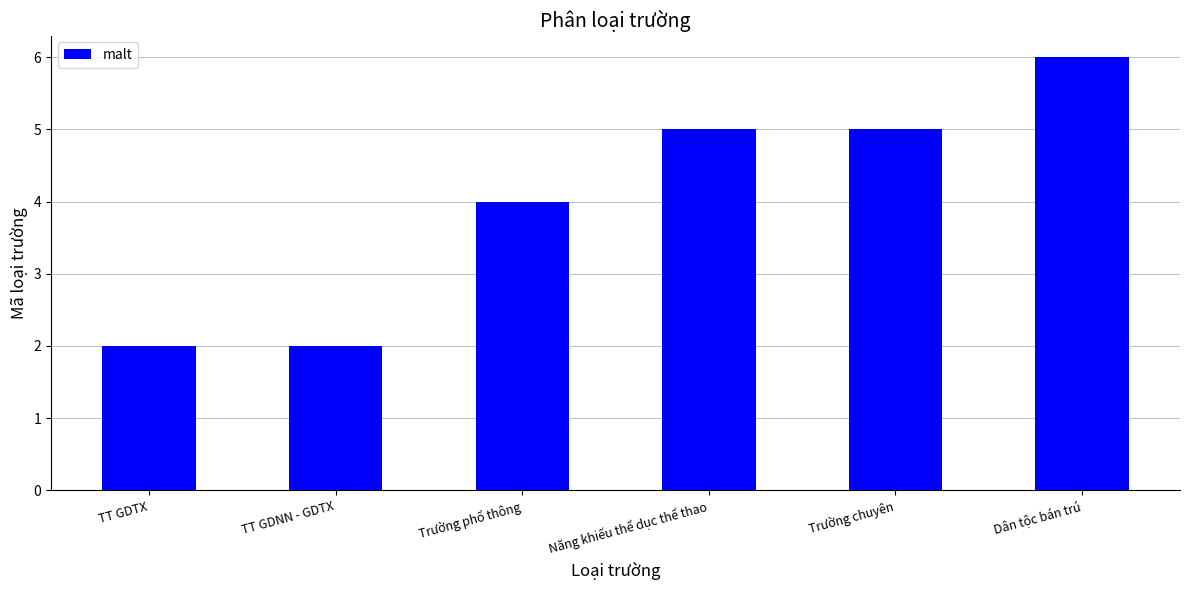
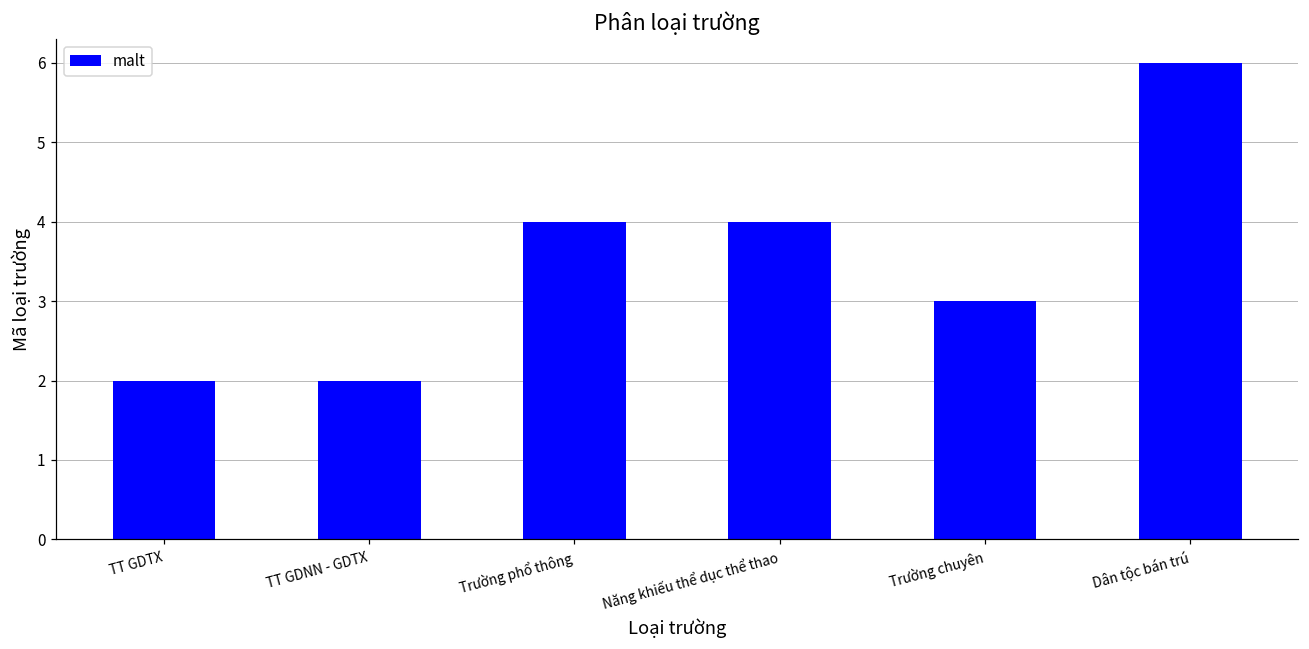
Năng khiếu thể dục thể thao: 5 -> 4
Trường chuyên: 5 -> 3
